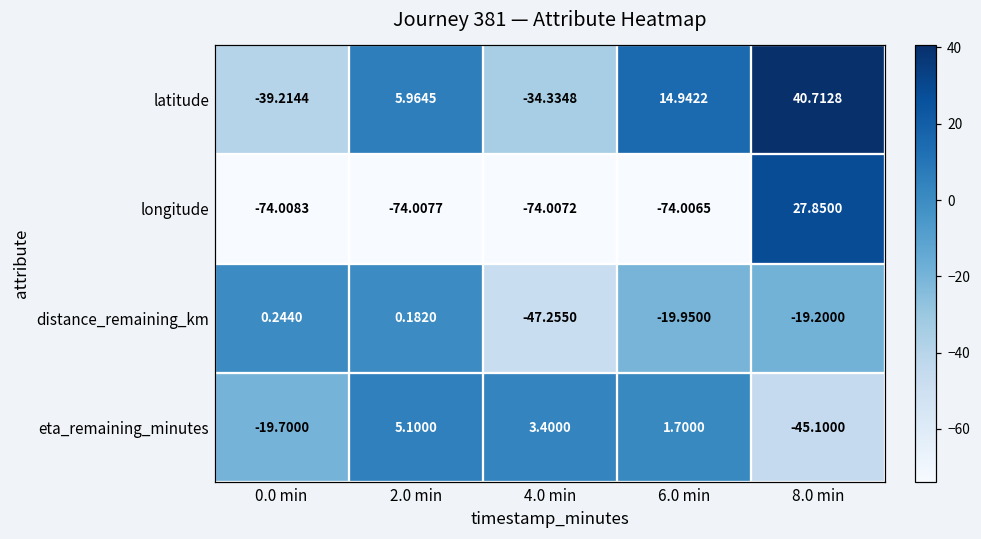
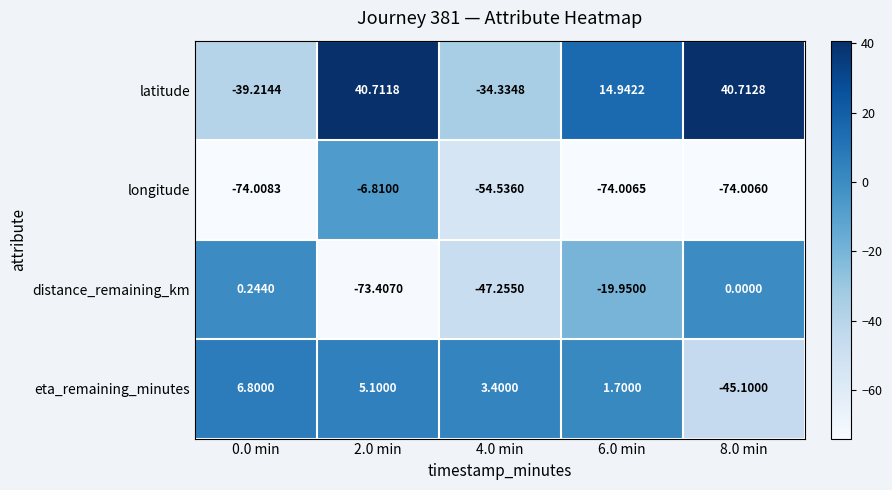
latitude, 2.0 min: 5.9645 -> 40.7118
longitude, 2.0 min: -74.0077 -> -6.8100
longitude, 4.0 min: -74.0072 -> -54.5360
longitude, 8.0 min: 27.8500 -> -74.0060
distance_remaining_km, 2.0 min: 0.1820 -> -73.4070
distance_remaining_km, 8.0 min: -19.2000 -> 0.0000
eta_remaining_minutes, 0.0 min: -19.7000 -> 6.8000
